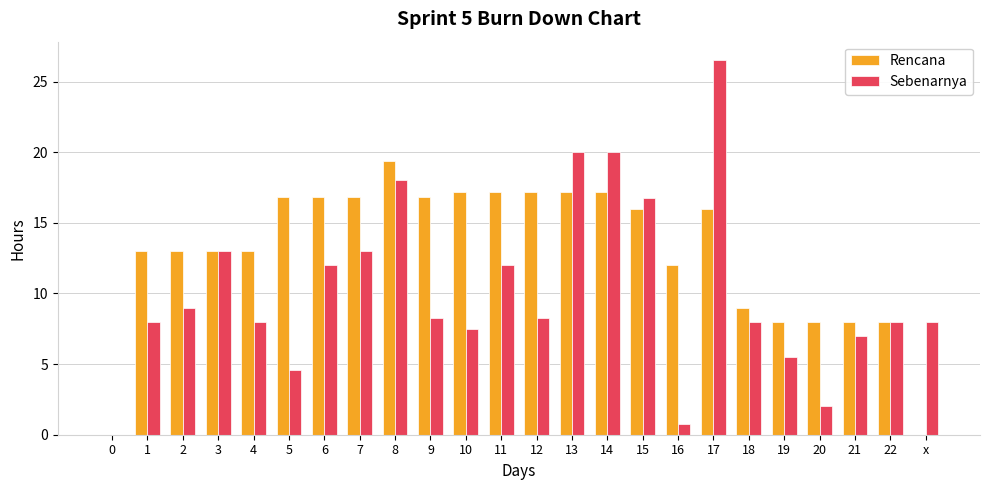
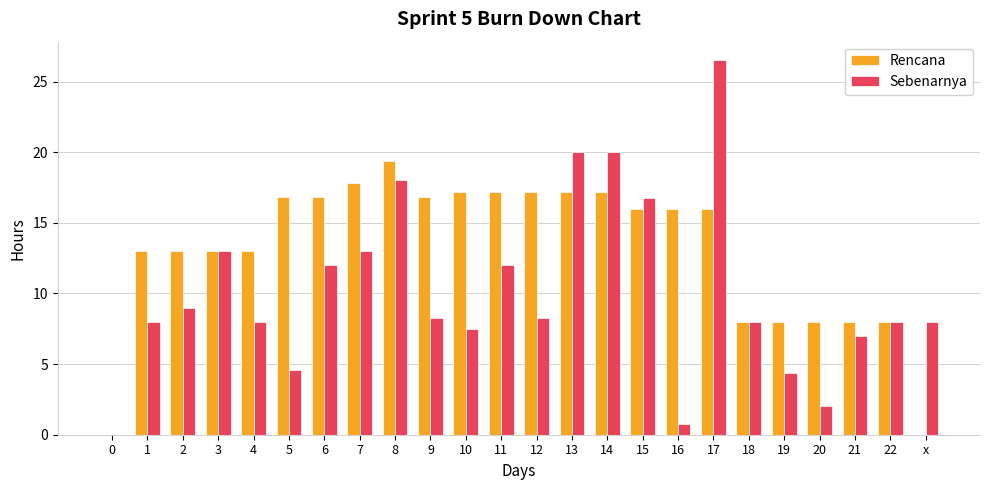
Rencana, 7: 16.8 -> 17.8
Rencana, 16: 12 -> 16
Rencana, 18: 9 -> 8
Sebenarnya, 19: 5.5 -> 4.4
